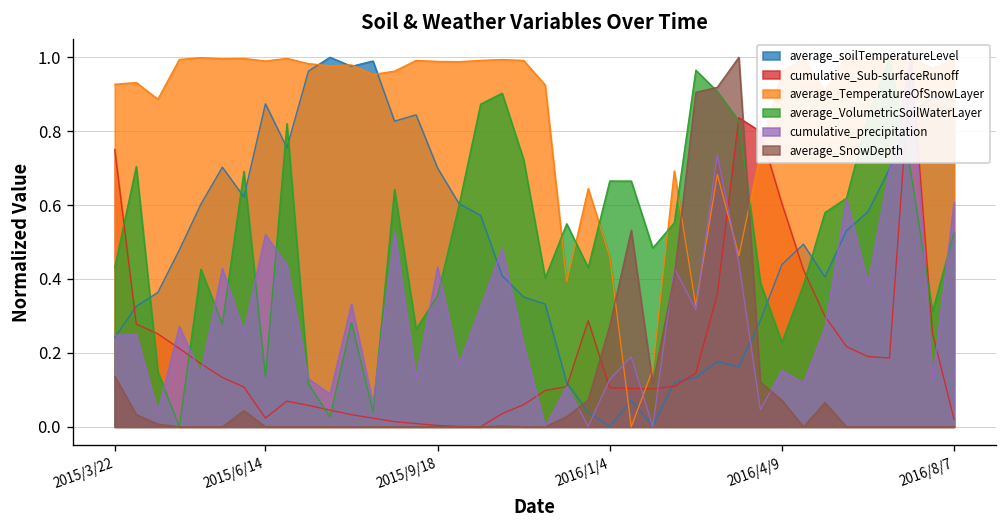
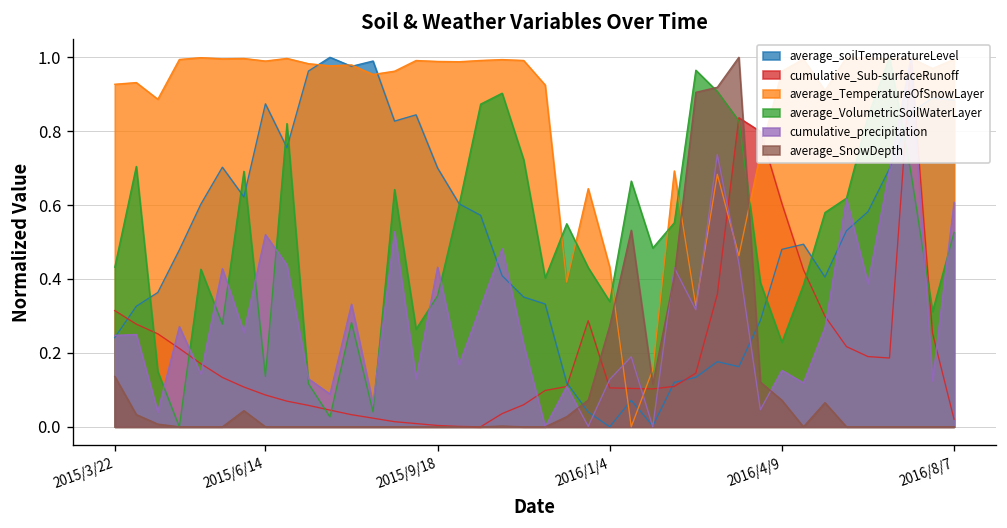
cumulative_Sub-surfaceRunoff, 2015/3/22: 0.75 -> 0.31
cumulative_Sub-surfaceRunoff, 2015/6/14: 0.02 -> 0.09
average_TemperatureOfSnowLayer, 2016/1/4: 0.46 -> 0.43
average_VolumetricSoilWaterLayer, 2016/1/4: 0.67 -> 0.34
average_soilTemperatureLevel, 2016/4/9: 0.44 -> 0.48
